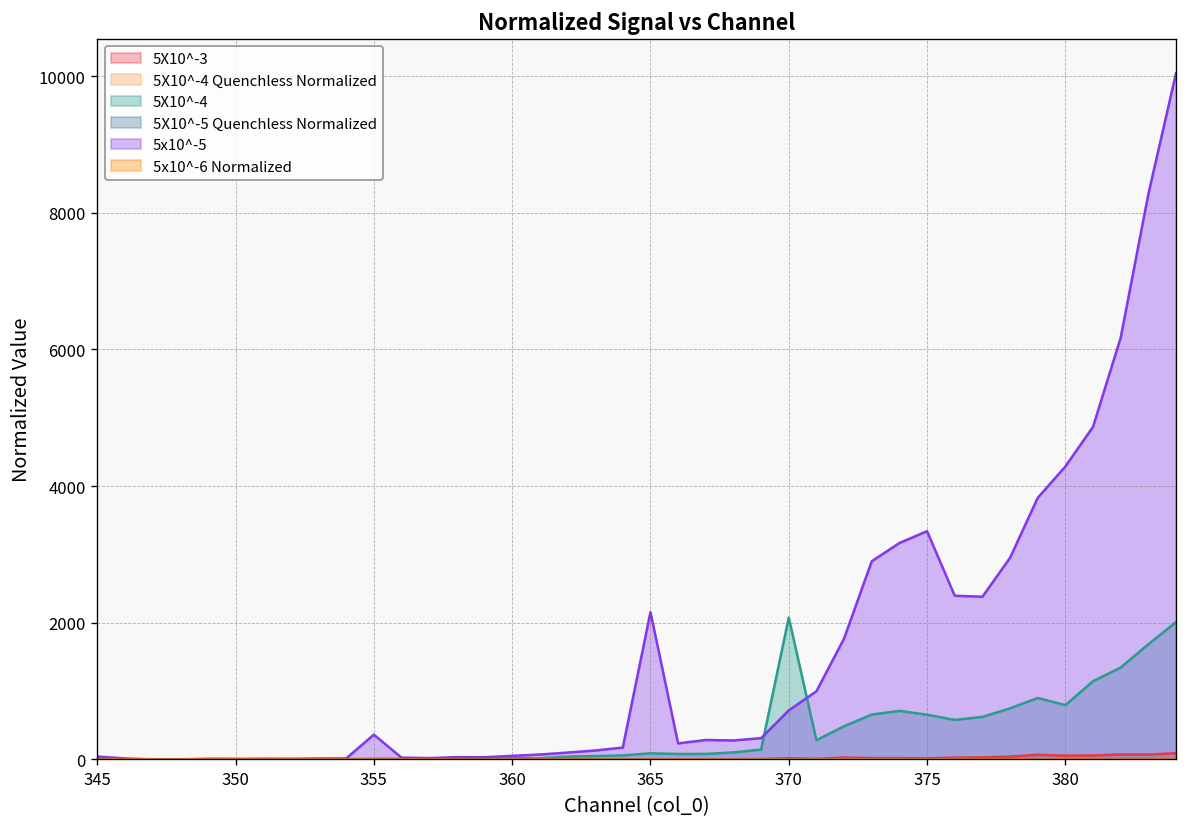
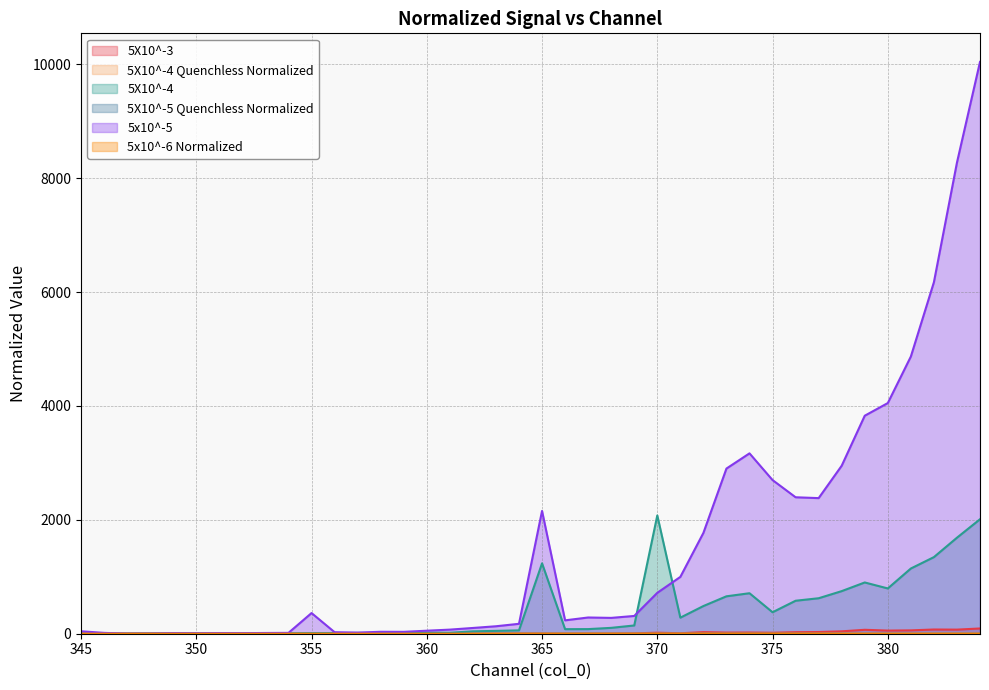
5X10^-4, 365: 100 -> 1200
5X10^-4, 375: 700 -> 400
5x10^-5, 375: 3300 -> 2700
5x10^-5, 380: 4300 -> 4100
